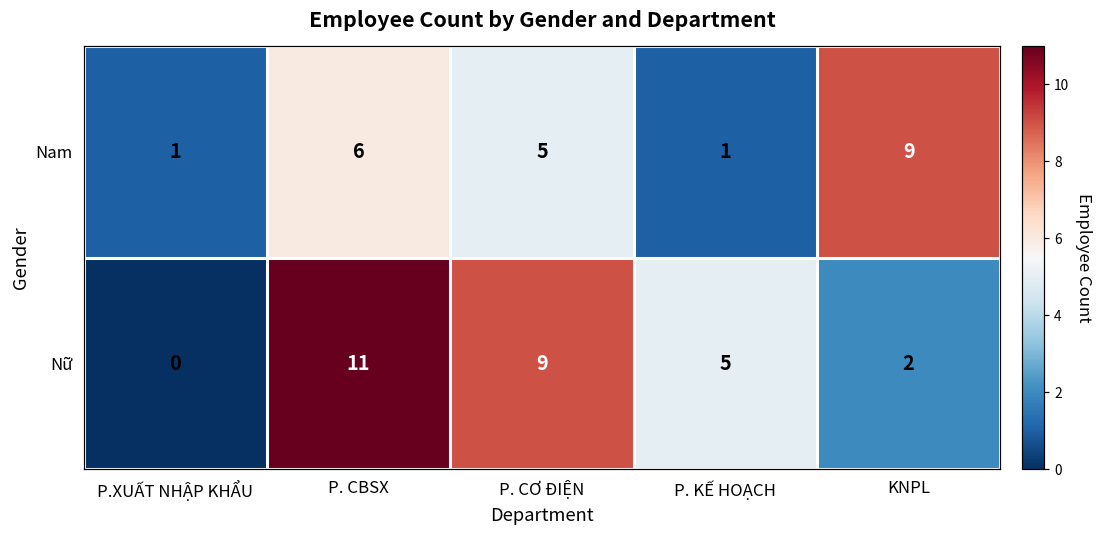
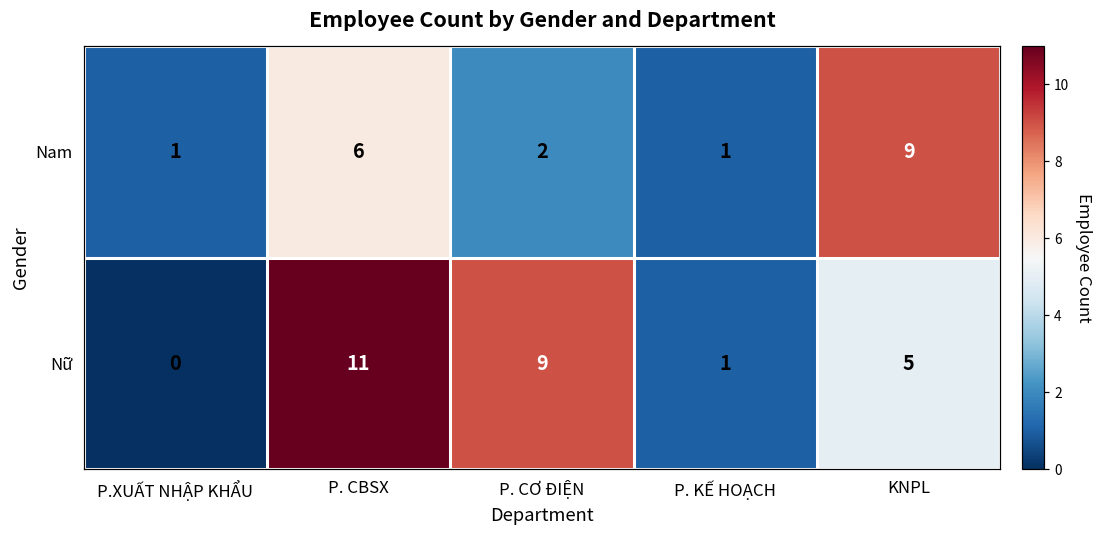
Nam, P. CƠ ĐIỆN: 5 -> 2
Nữ, P. KẾ HOẠCH: 5 -> 1
Nữ, KNPL: 2 -> 5
